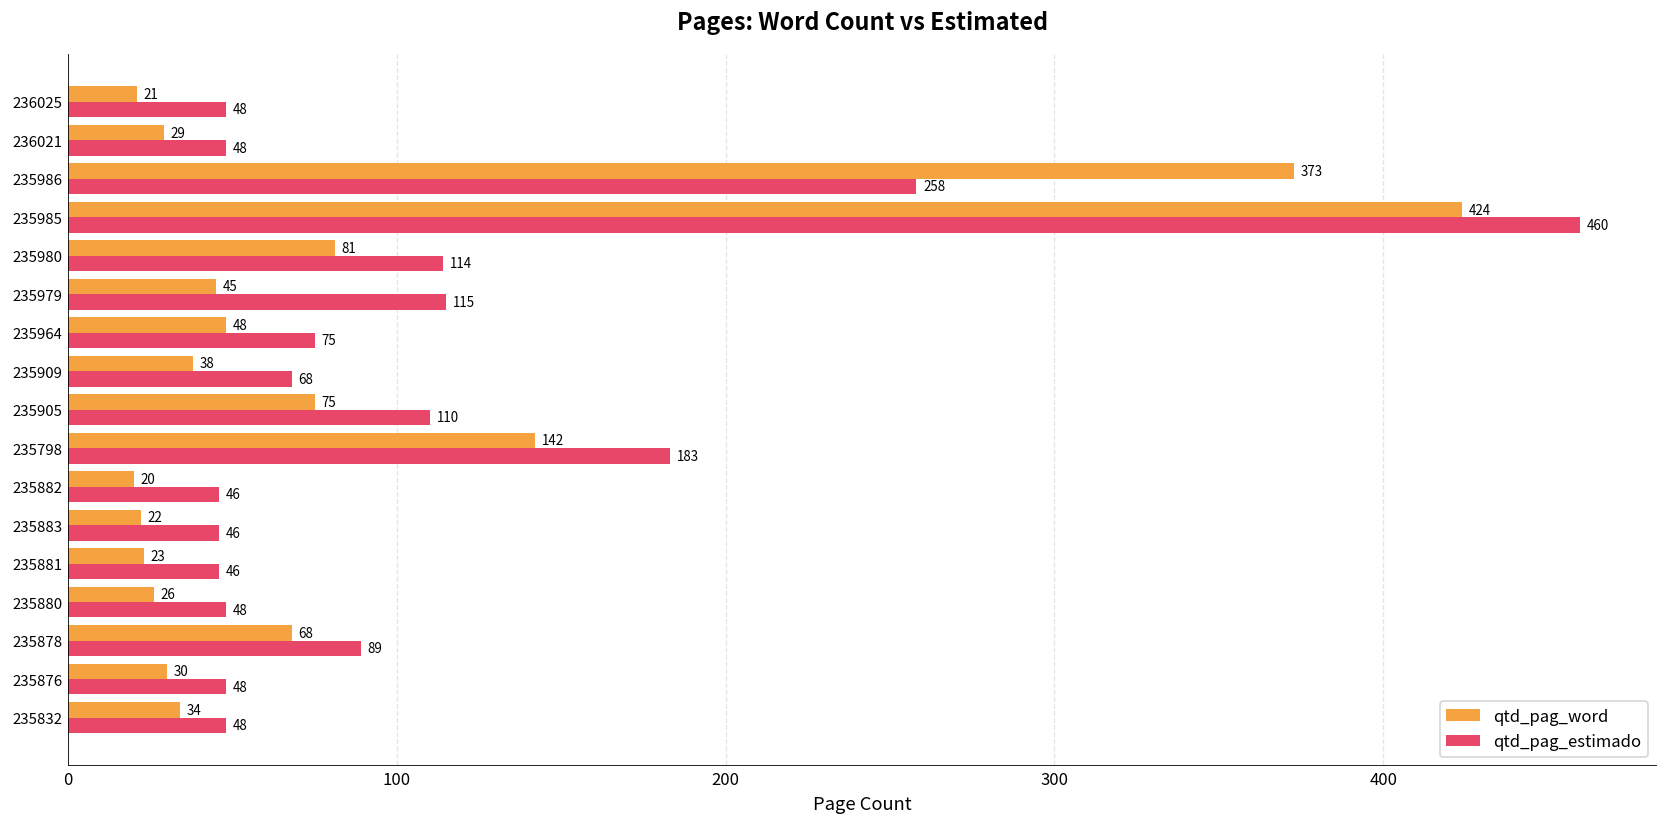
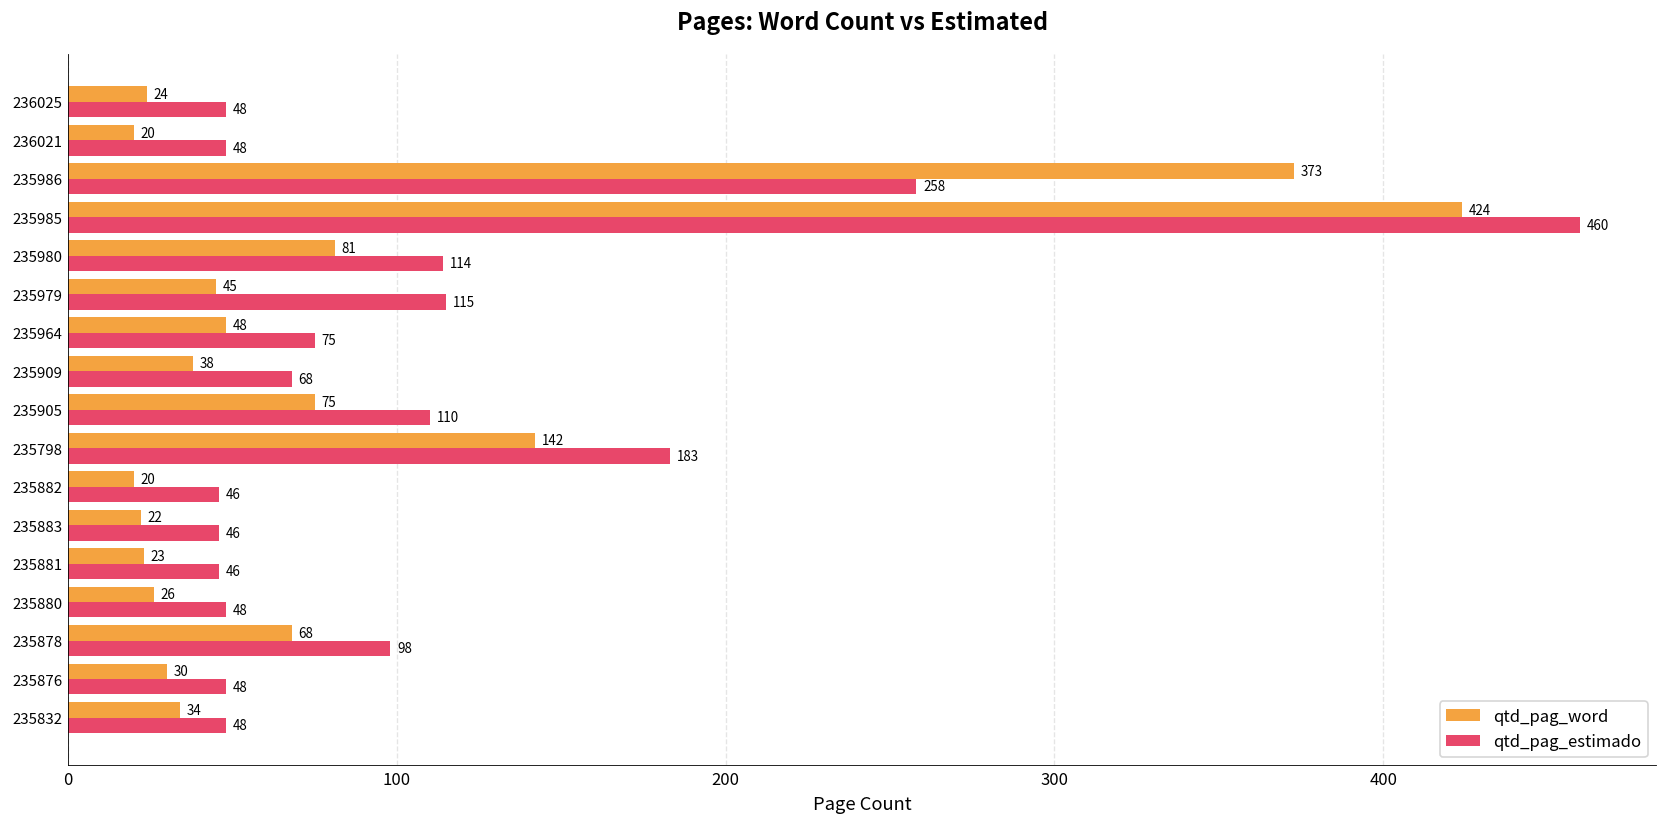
qtd_pag_word, 236025: 21 -> 24
qtd_pag_word, 236021: 29 -> 20
qtd_pag_estimado, 235878: 89 -> 98
